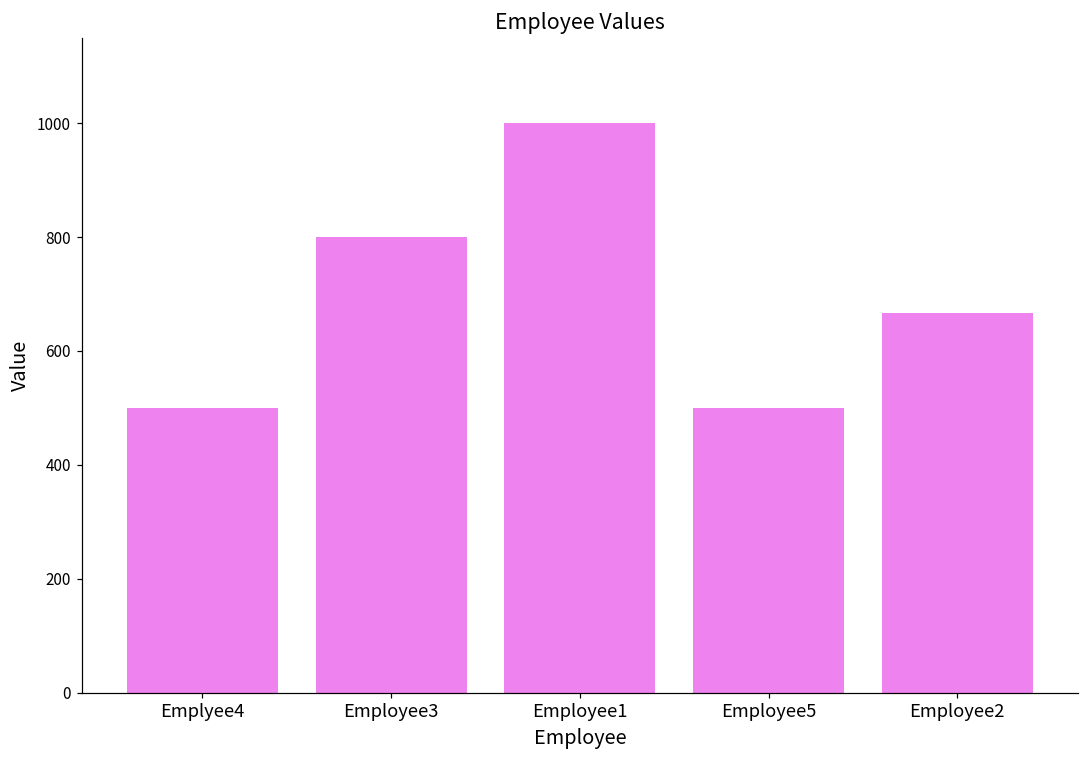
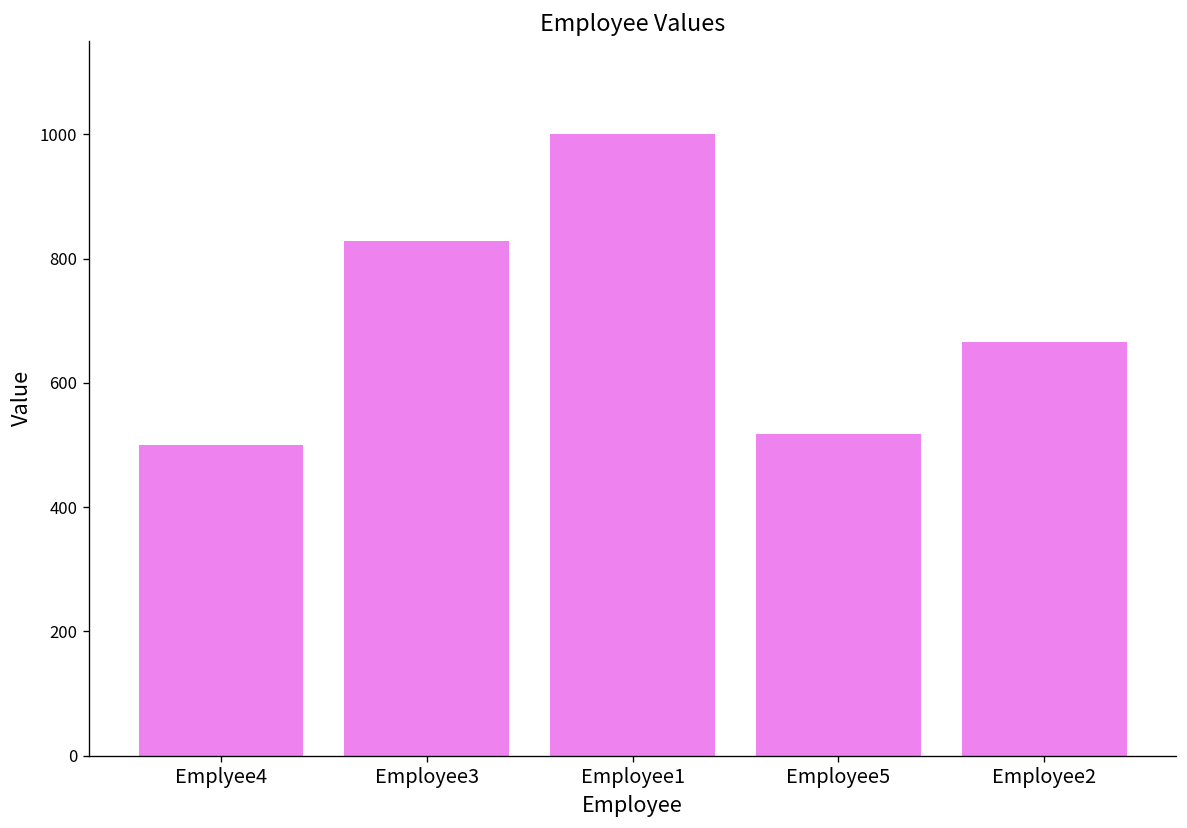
Employee3: 800 -> 830
Employee5: 500 -> 520
